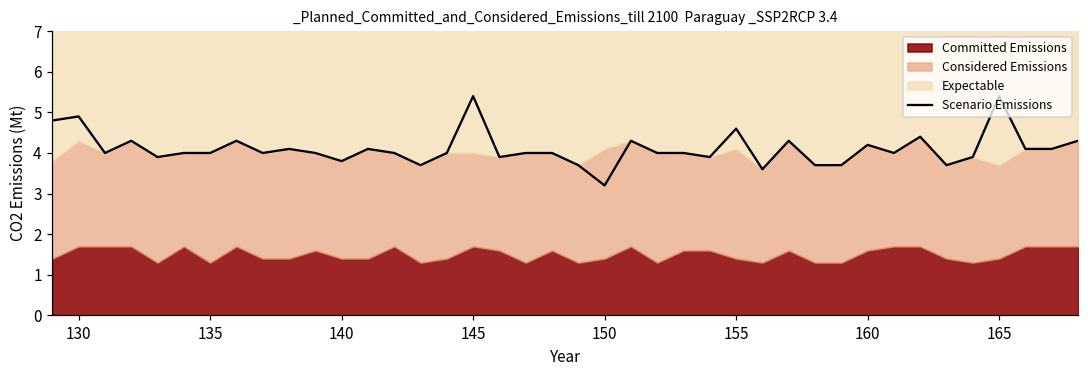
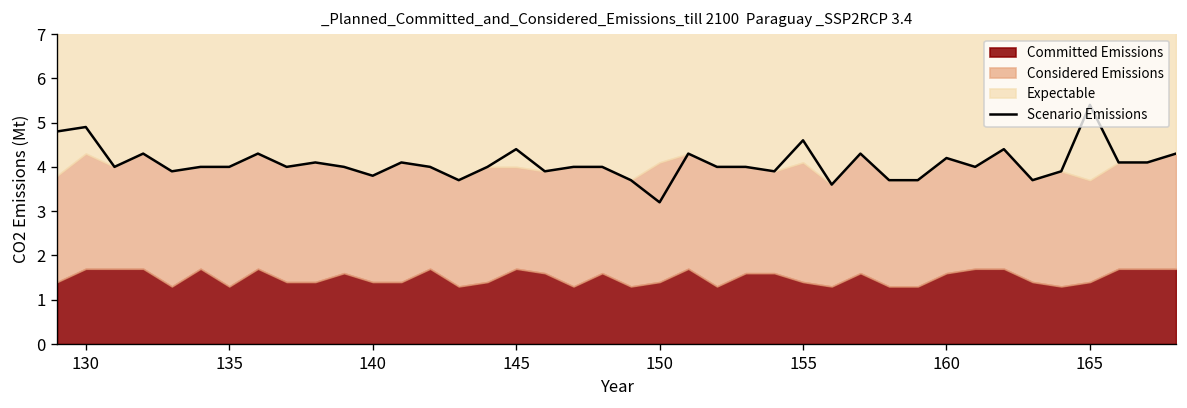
Scenario Emissions, 145: 5.4 -> 4.4
